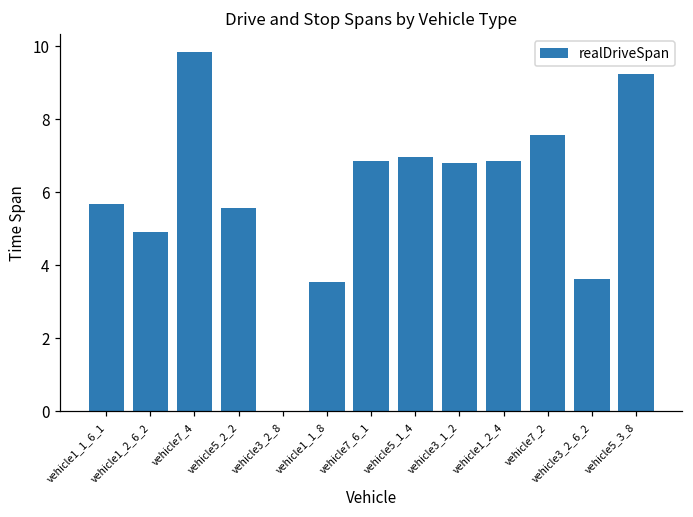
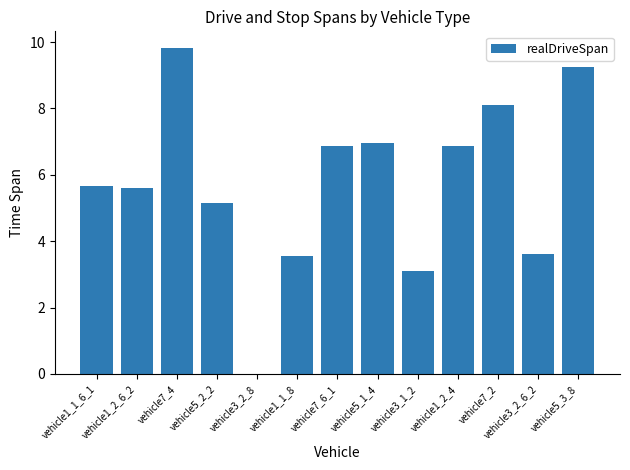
vehicle1_2_6_2: 4.9 -> 5.6
vehicle5_2_2: 5.6 -> 5.2
vehicle3_1_2: 6.8 -> 3.1
vehicle7_2: 7.6 -> 8.1
